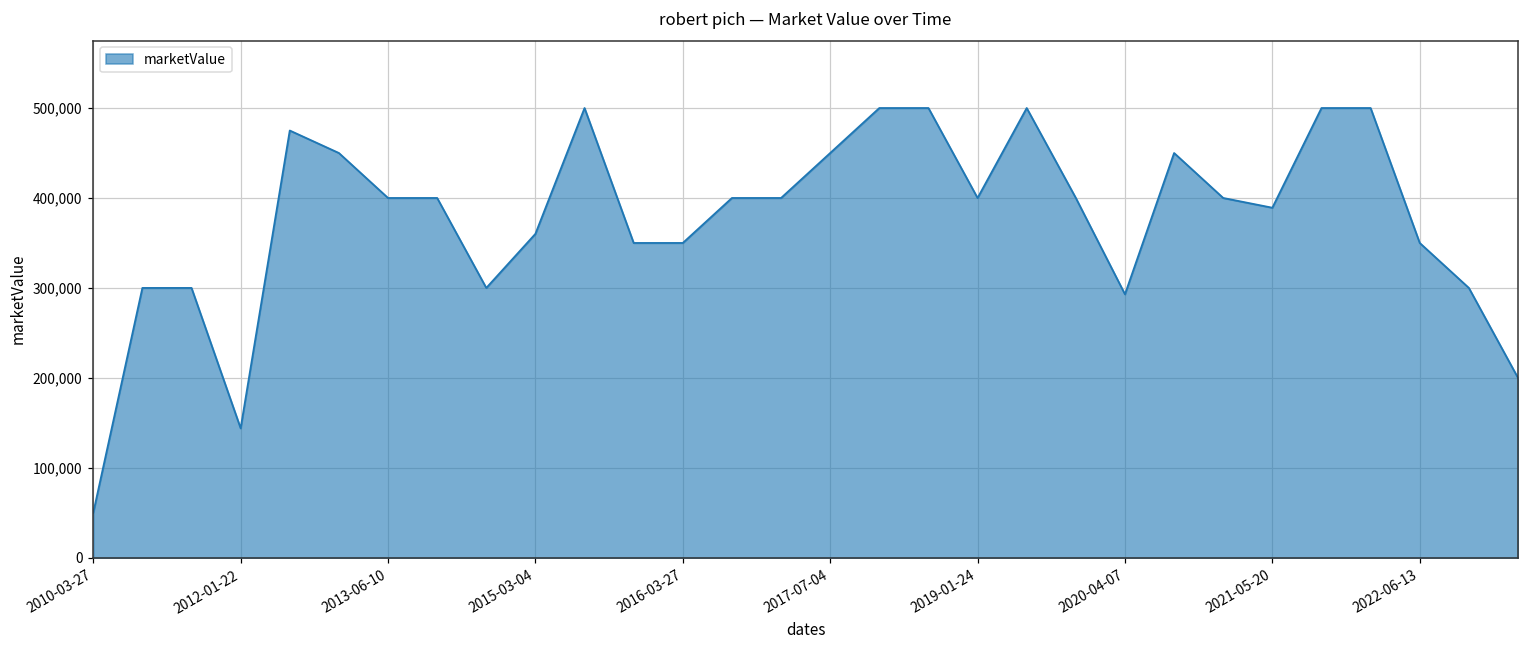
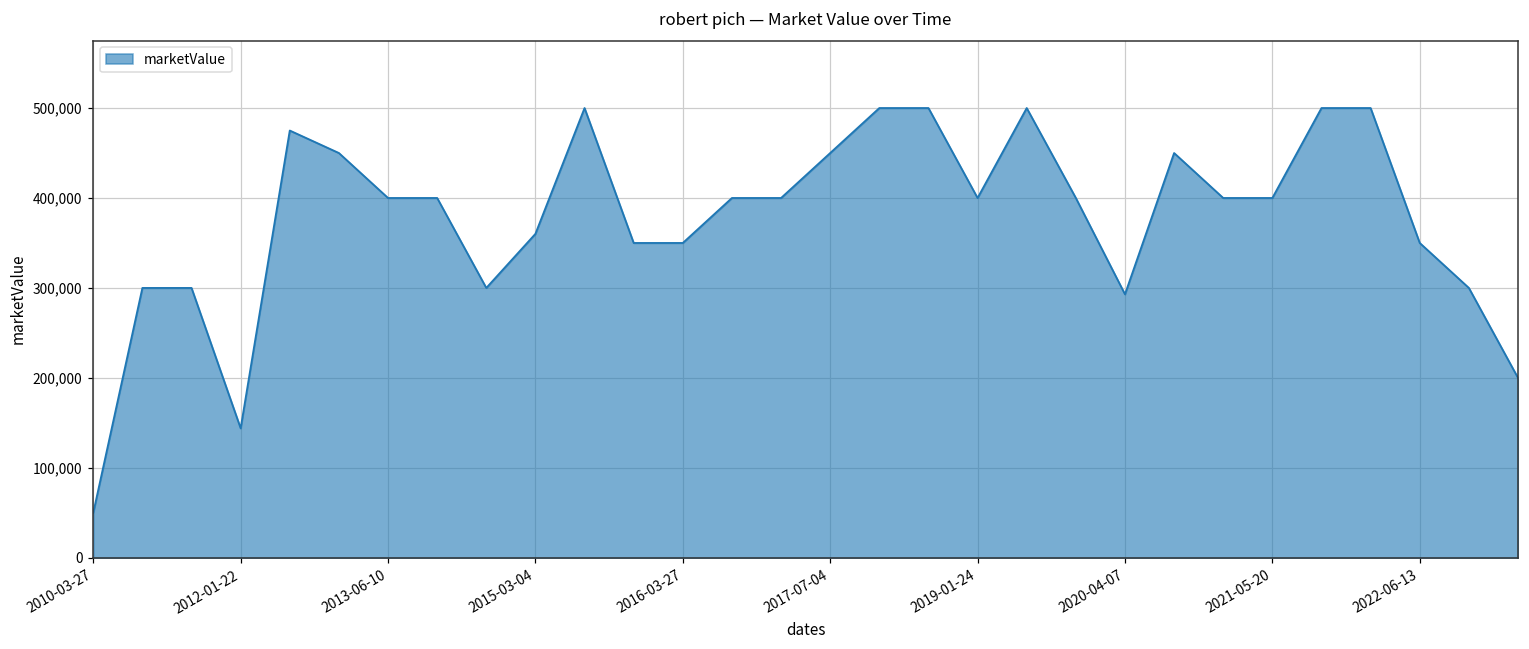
2021-05-20: 390,000 -> 400,000
